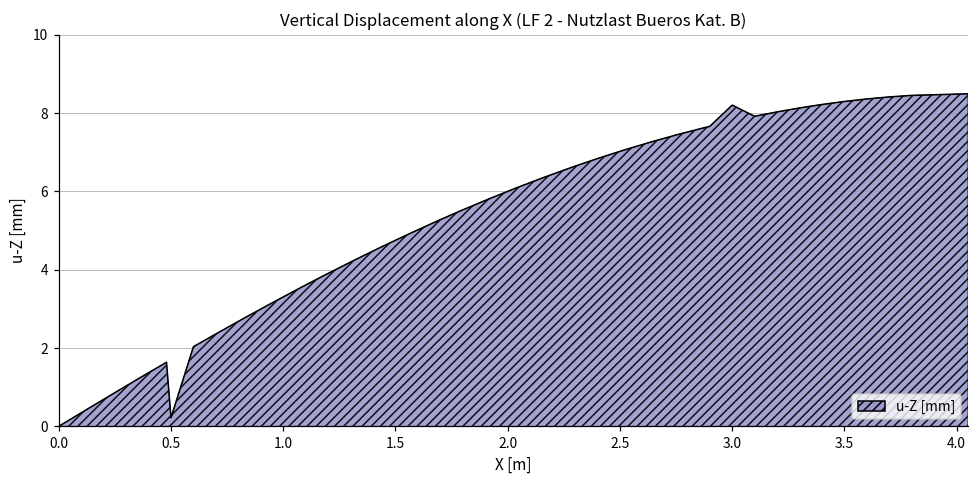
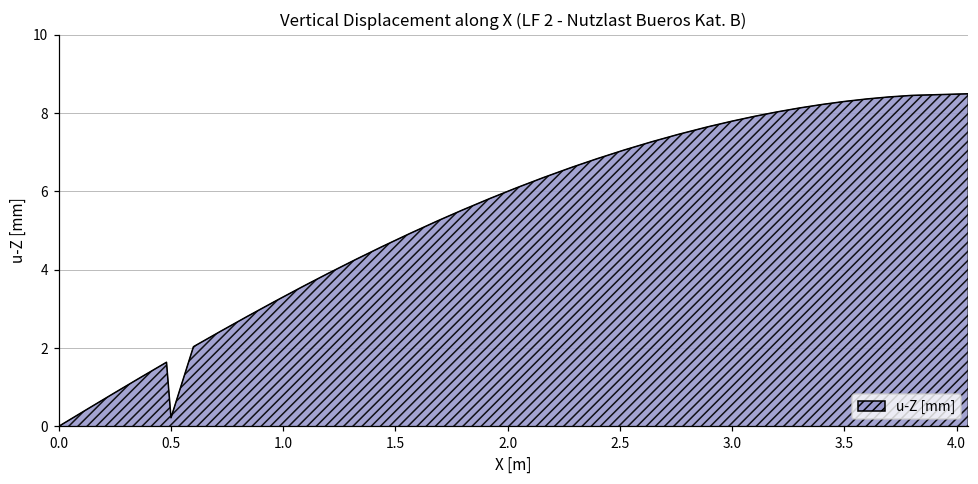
3.0: 8.2 -> 7.8
